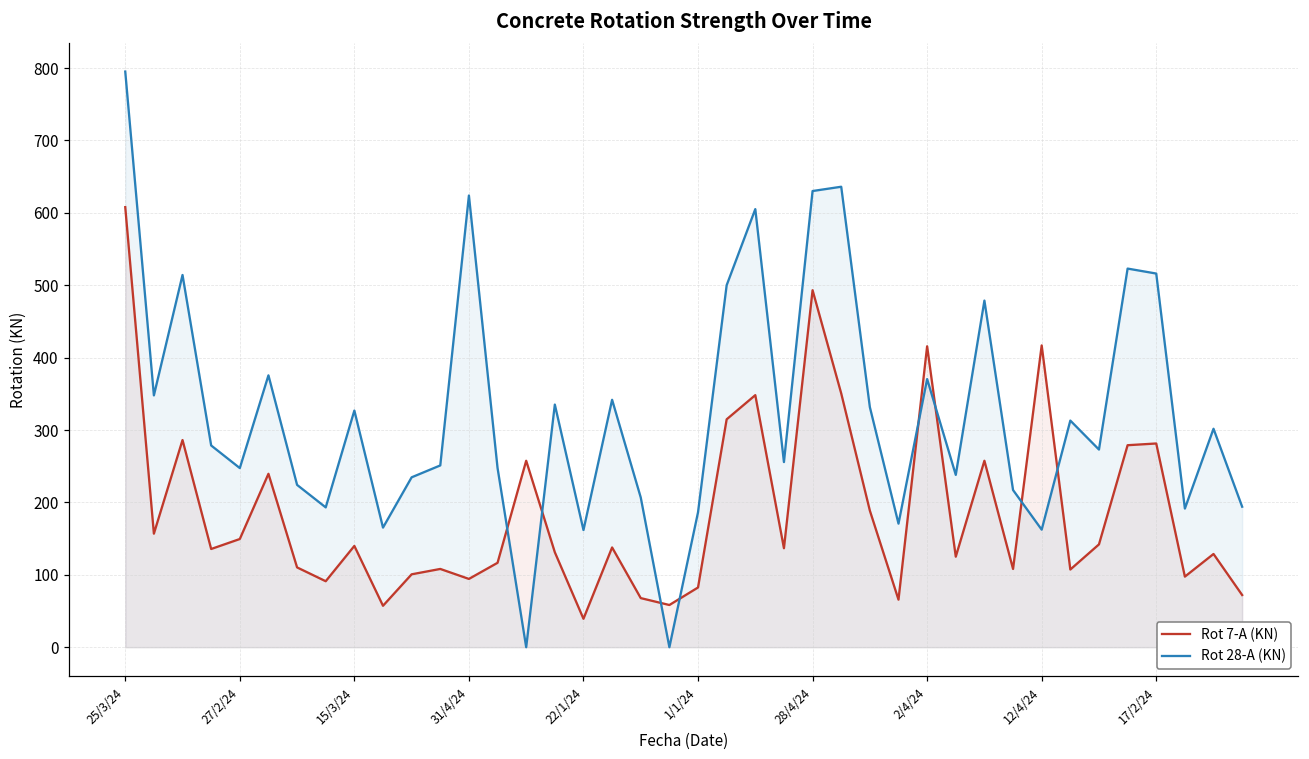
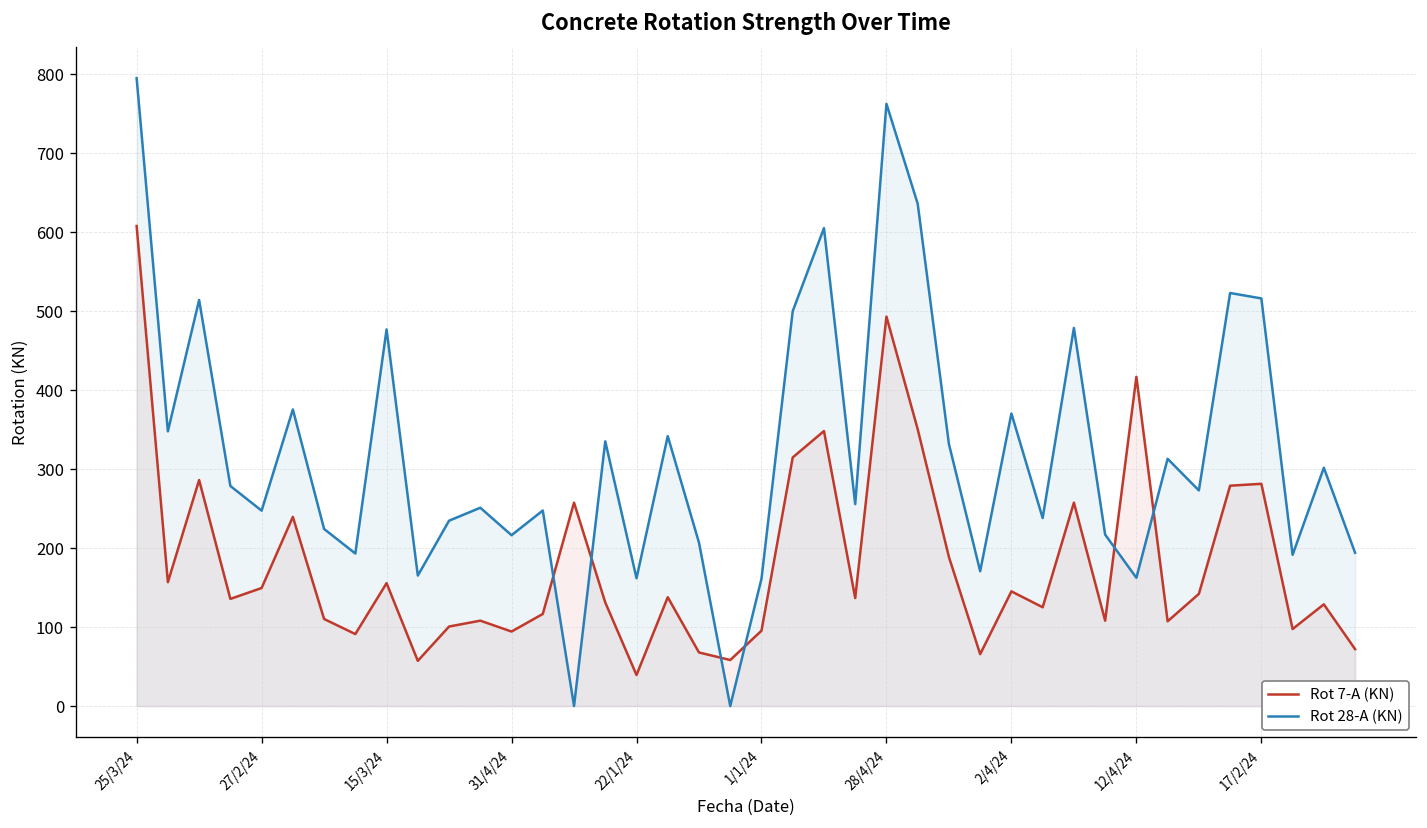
Rot 7-A (KN), 15/3/24: 140 -> 160
Rot 28-A (KN), 15/3/24: 330 -> 480
Rot 28-A (KN), 31/4/24: 620 -> 220
Rot 7-A (KN), 1/1/24: 80 -> 100
Rot 28-A (KN), 1/1/24: 190 -> 160
Rot 28-A (KN), 28/4/24: 630 -> 760
Rot 7-A (KN), 2/4/24: 420 -> 150
